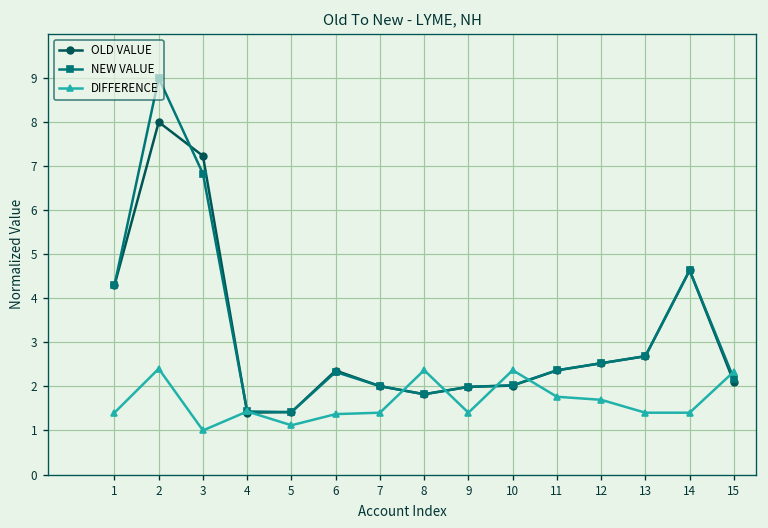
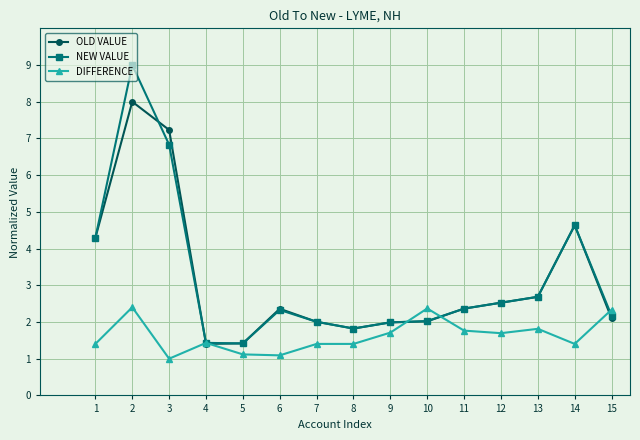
DIFFERENCE, 6: 1.4 -> 1.1
DIFFERENCE, 8: 2.4 -> 1.4
DIFFERENCE, 9: 1.4 -> 1.7
DIFFERENCE, 13: 1.4 -> 1.8
